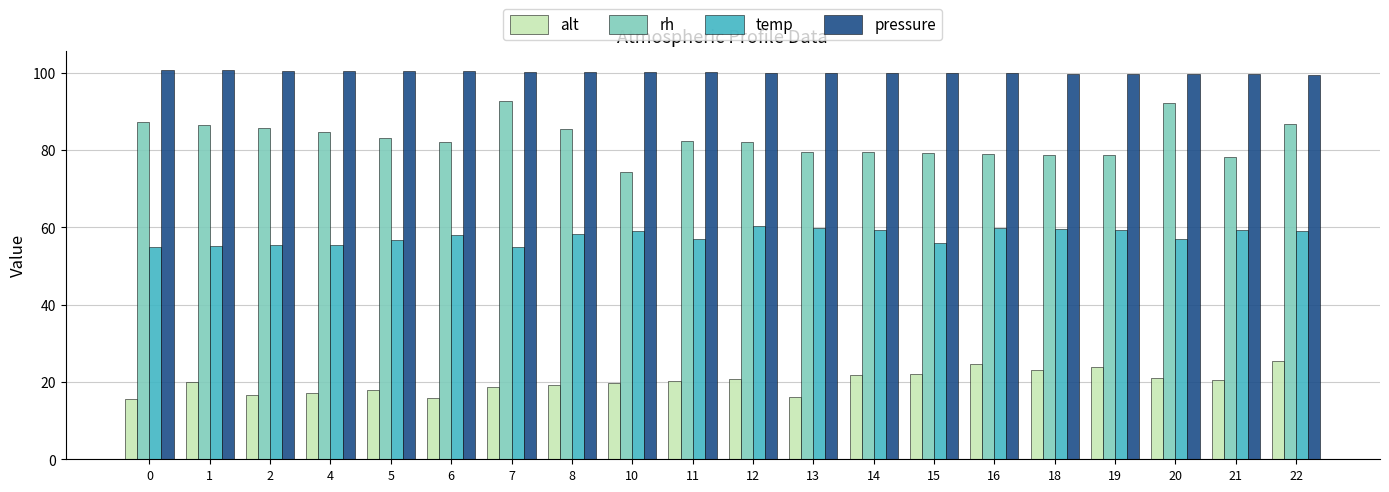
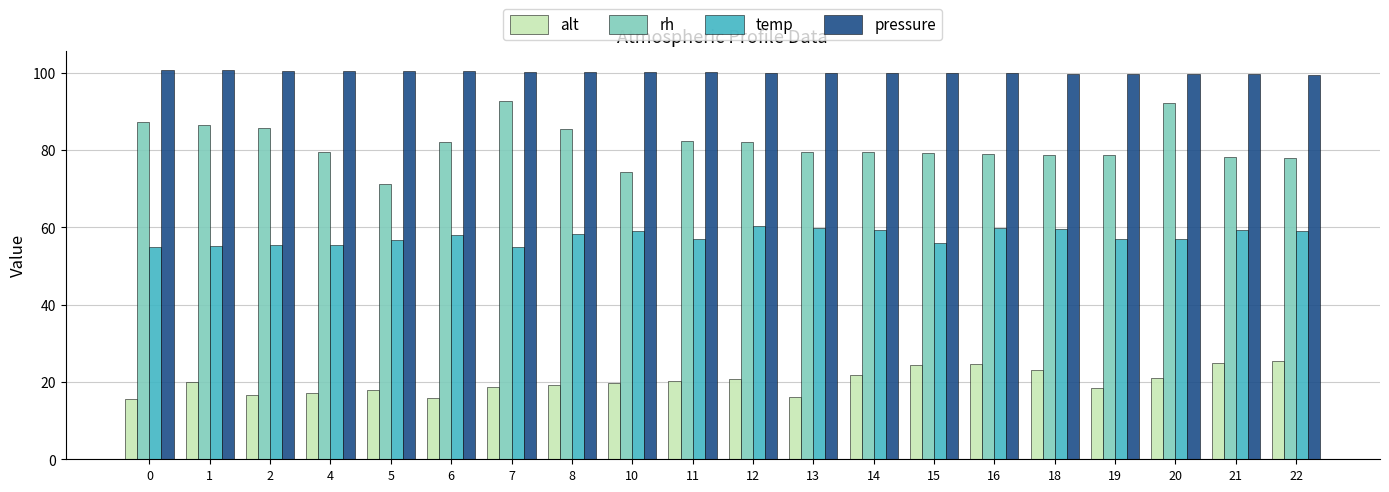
rh, 4: 85 -> 79
rh, 5: 83 -> 71
alt, 15: 22 -> 24
alt, 19: 24 -> 19
temp, 19: 59 -> 57
alt, 21: 21 -> 25
rh, 22: 87 -> 78
